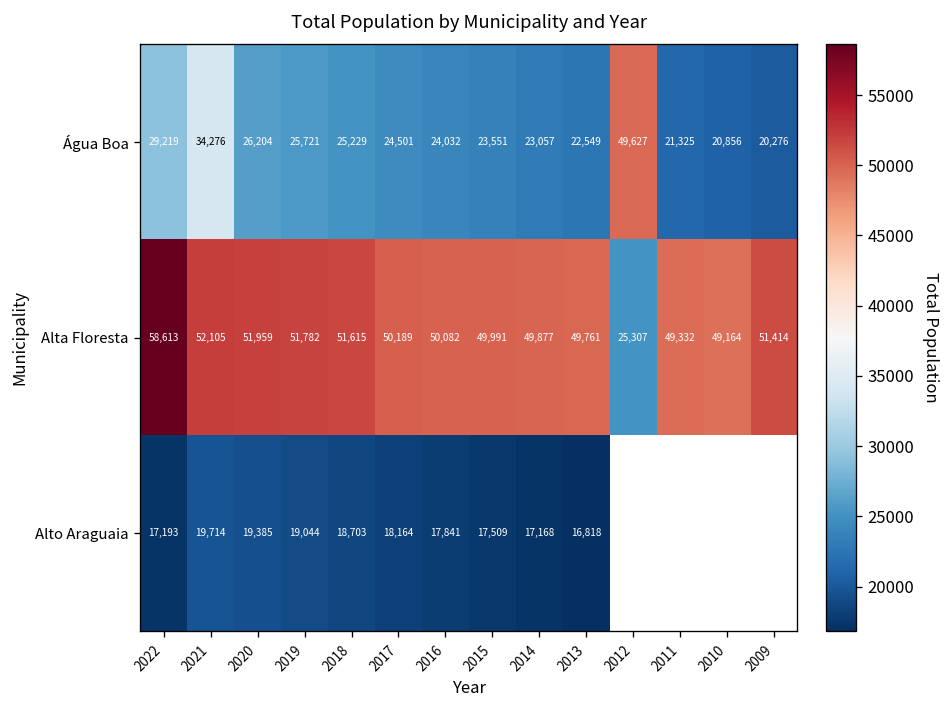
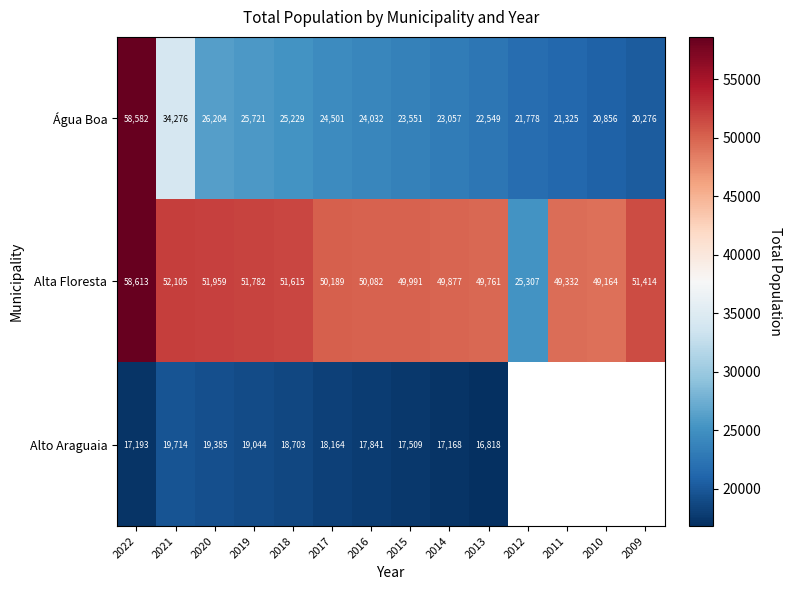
Água Boa, 2022: 29,219 -> 58,582
Água Boa, 2012: 49,627 -> 21,778
